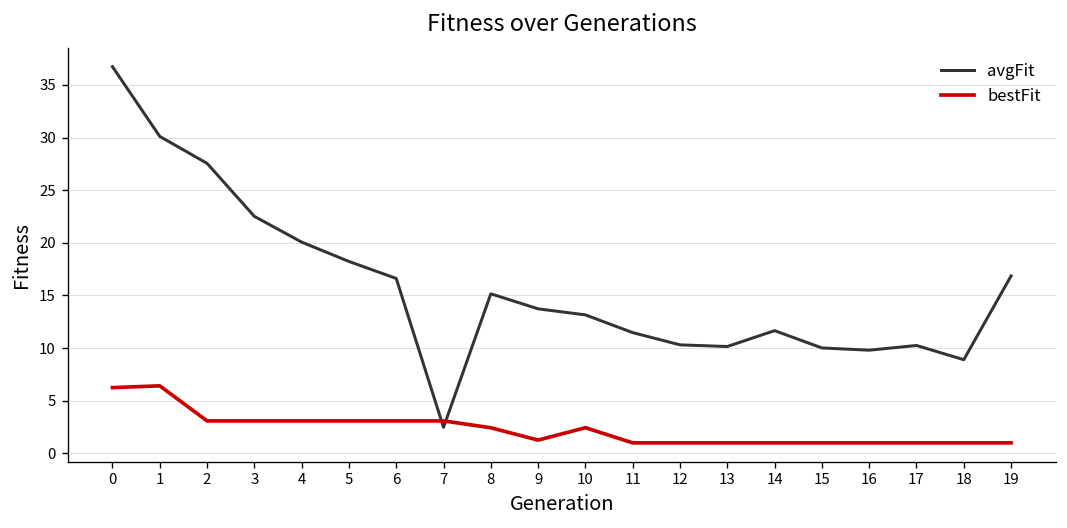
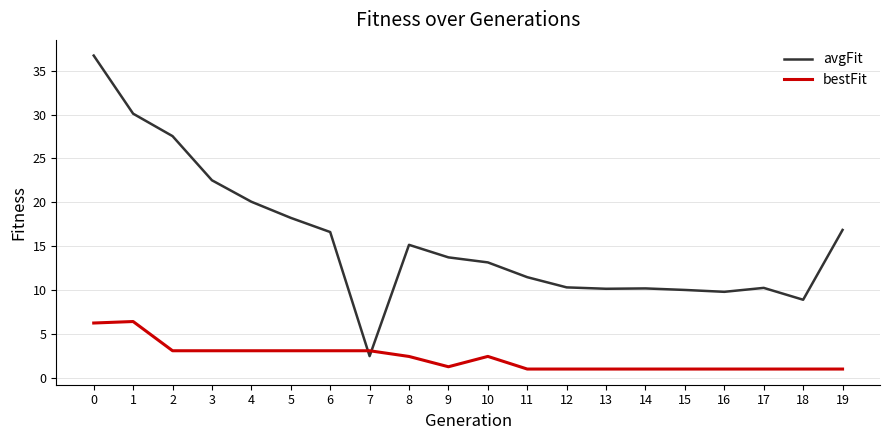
avgFit, 14: 12 -> 10
